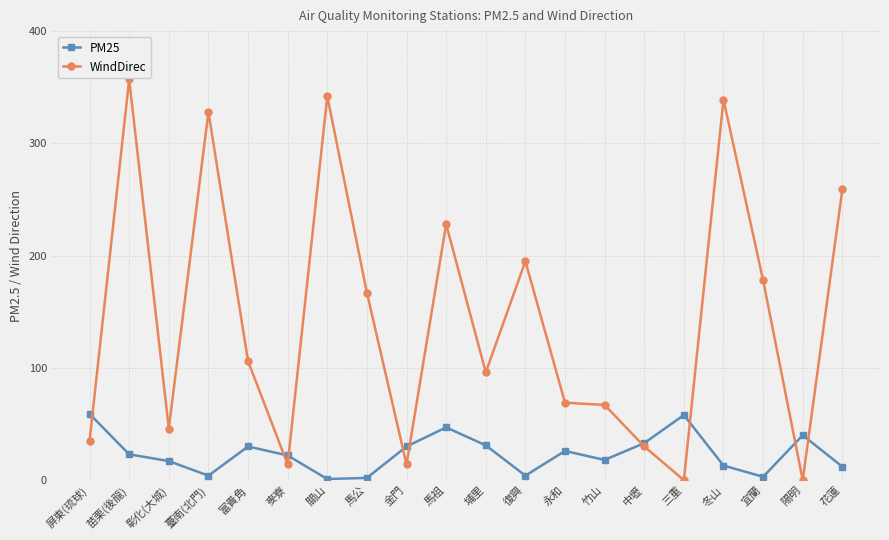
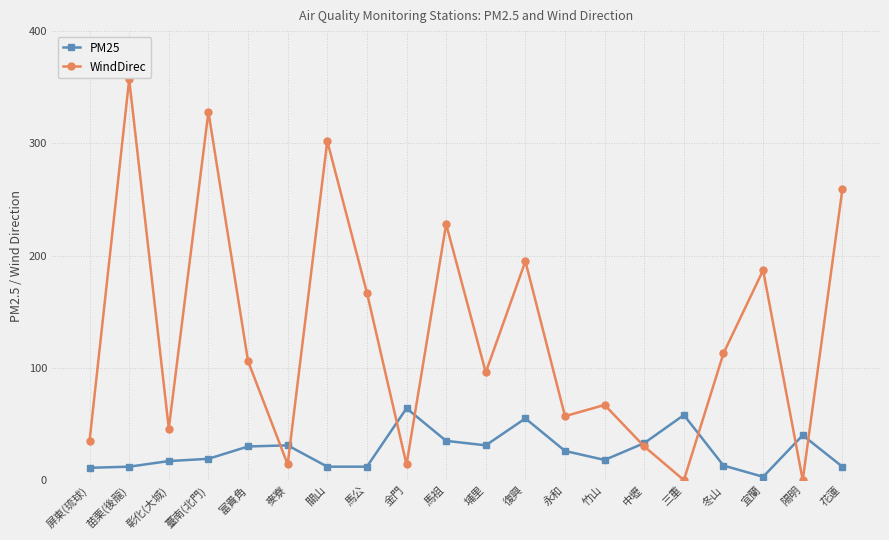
PM25, 屏東(琉球): 59 -> 11
PM25, 苗栗(後龍): 23 -> 12
PM25, 臺南(北門): 4 -> 19
PM25, 麥寮: 22 -> 31
PM25, 關山: 1 -> 12
WindDirec, 關山: 342 -> 302
PM25, 馬公: 2 -> 12
PM25, 金門: 30 -> 64
PM25, 馬祖: 47 -> 35
PM25, 復興: 4 -> 55
WindDirec, 永和: 69 -> 57
WindDirec, 冬山: 339 -> 113
WindDirec, 宜蘭: 178 -> 187
